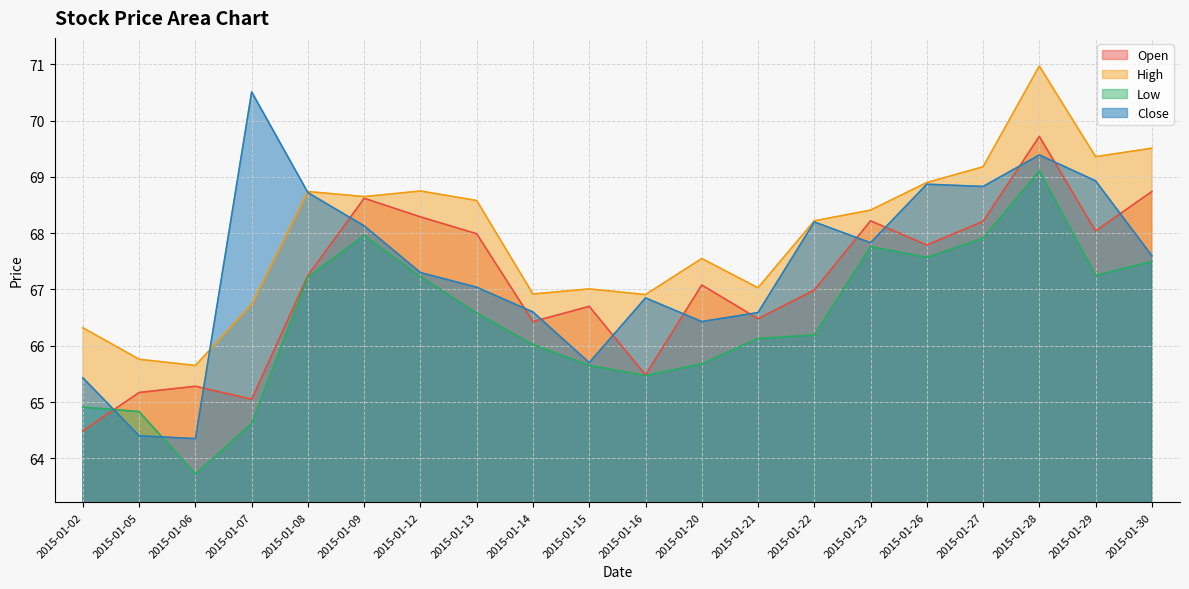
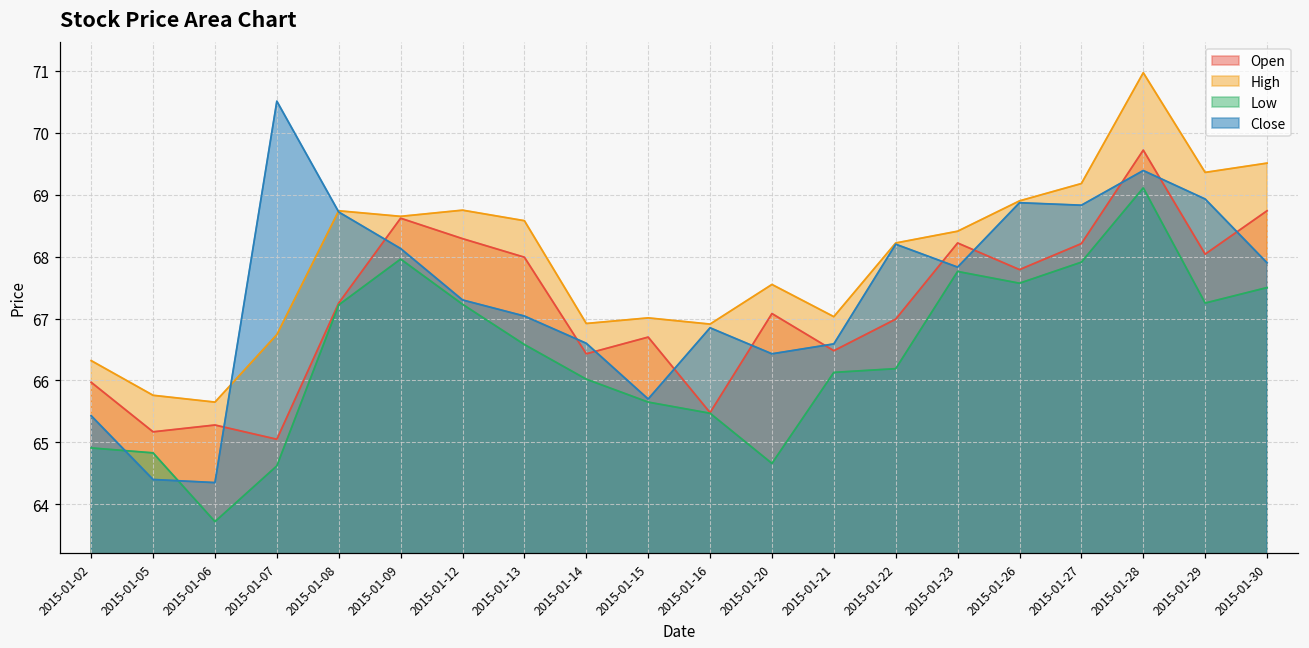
Open, 2015-01-02: 64.5 -> 66.0
Low, 2015-01-20: 65.7 -> 64.7
Close, 2015-01-30: 67.6 -> 67.9
